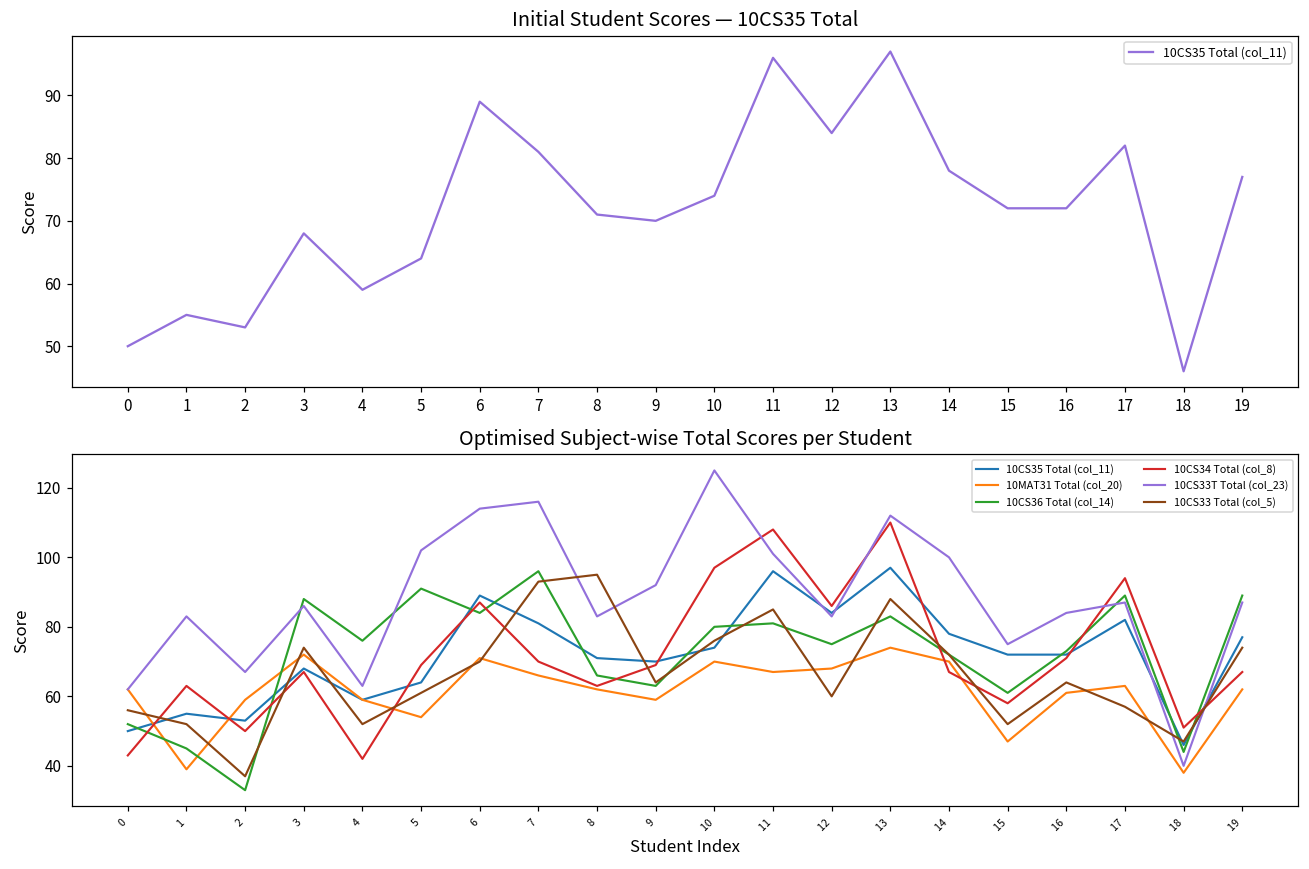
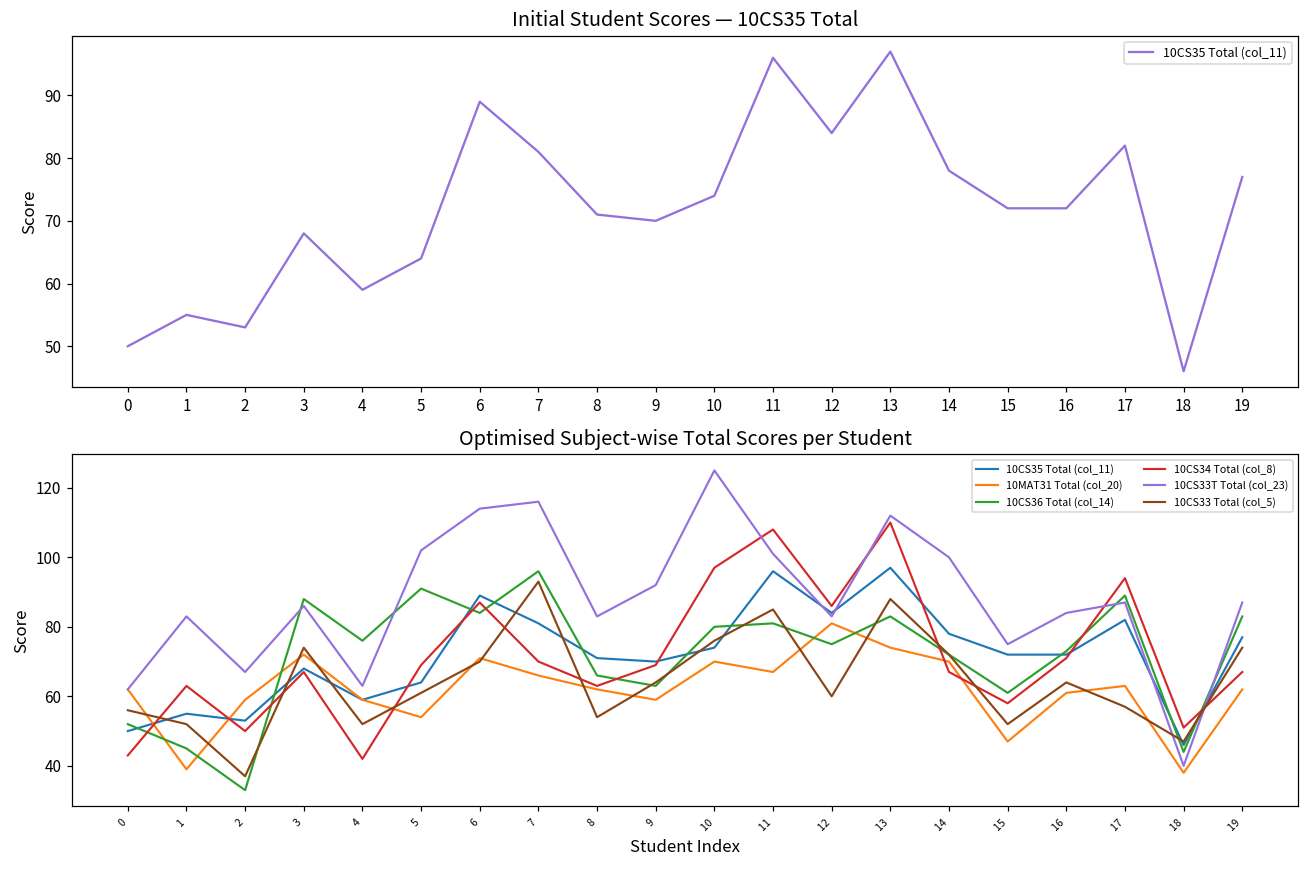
Optimised Subject-wise Total Scores per Student, 10CS33 Total (col_5), 8: 95 -> 54
Optimised Subject-wise Total Scores per Student, 10MAT31 Total (col_20), 12: 68 -> 81
Optimised Subject-wise Total Scores per Student, 10CS36 Total (col_14), 19: 89 -> 83
